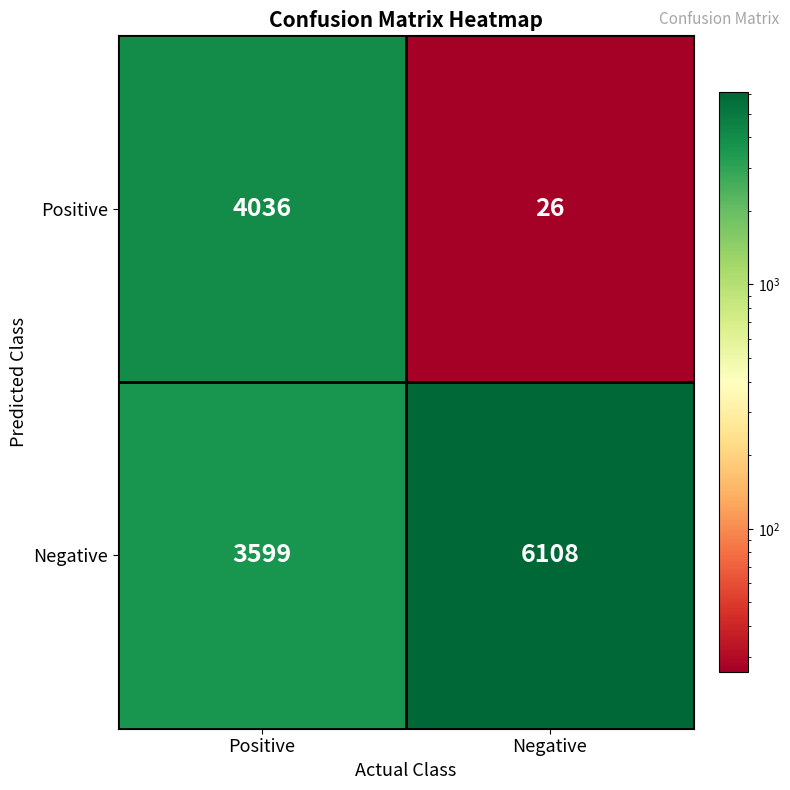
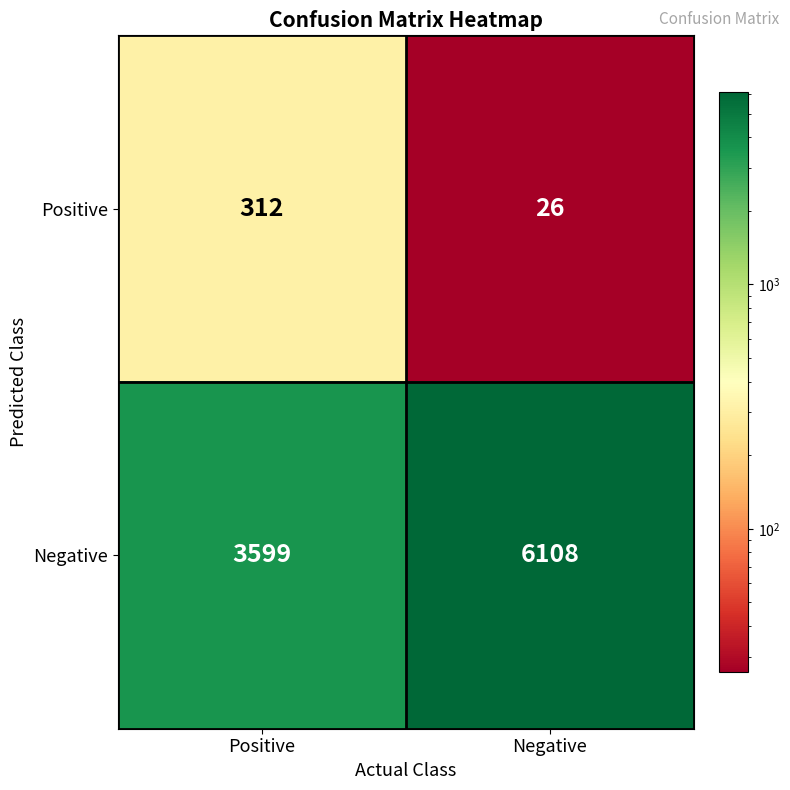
Positive, Positive: 4036 -> 312
